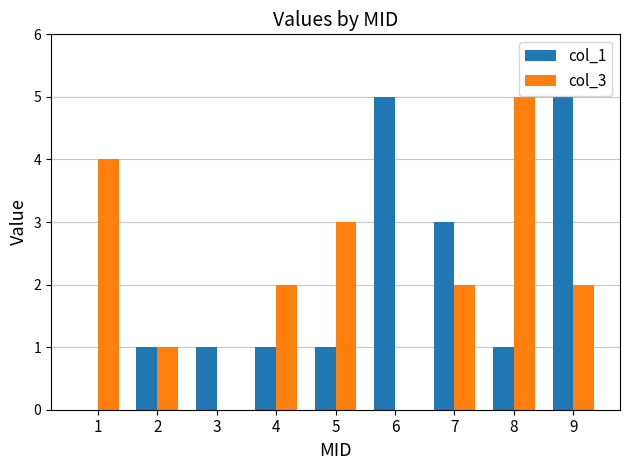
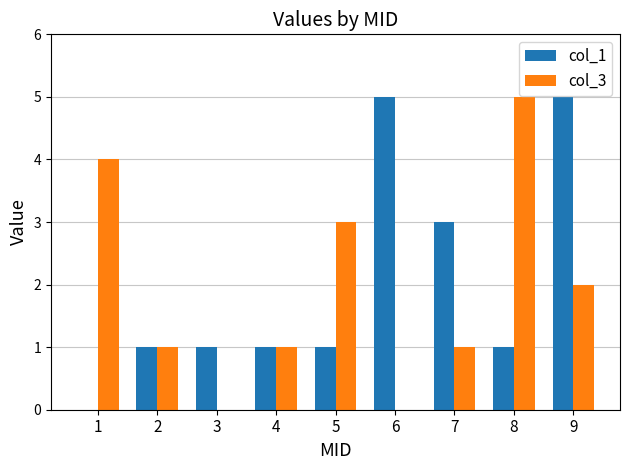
col_3, 4: 2 -> 1
col_3, 7: 2 -> 1
